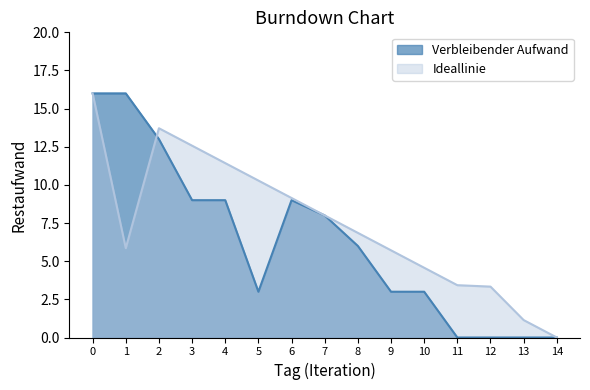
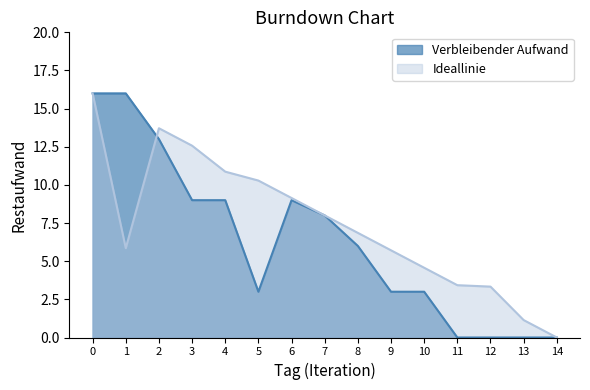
Ideallinie, 4: 11.4 -> 10.9
